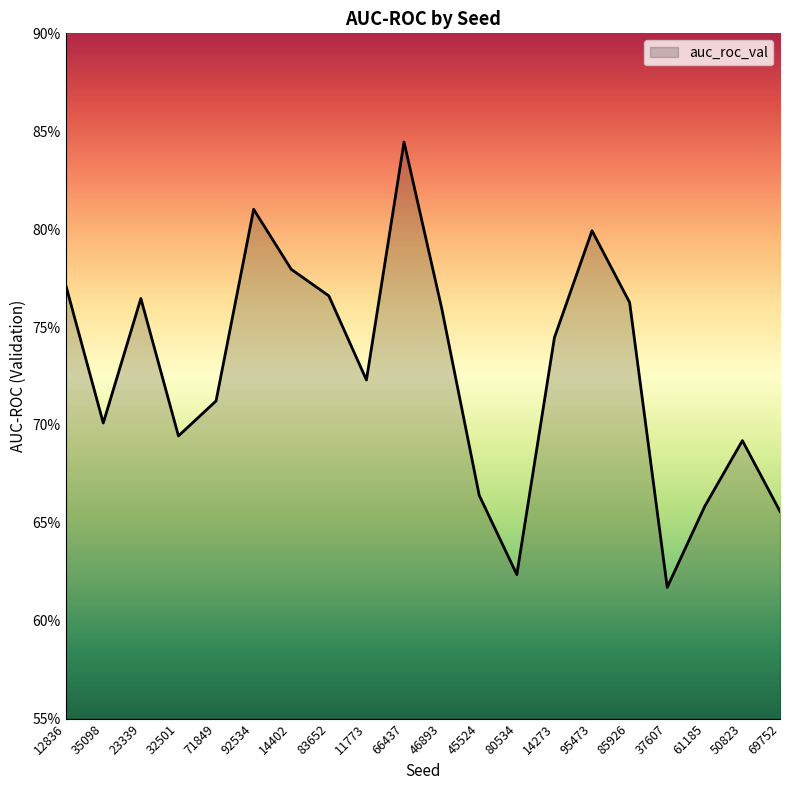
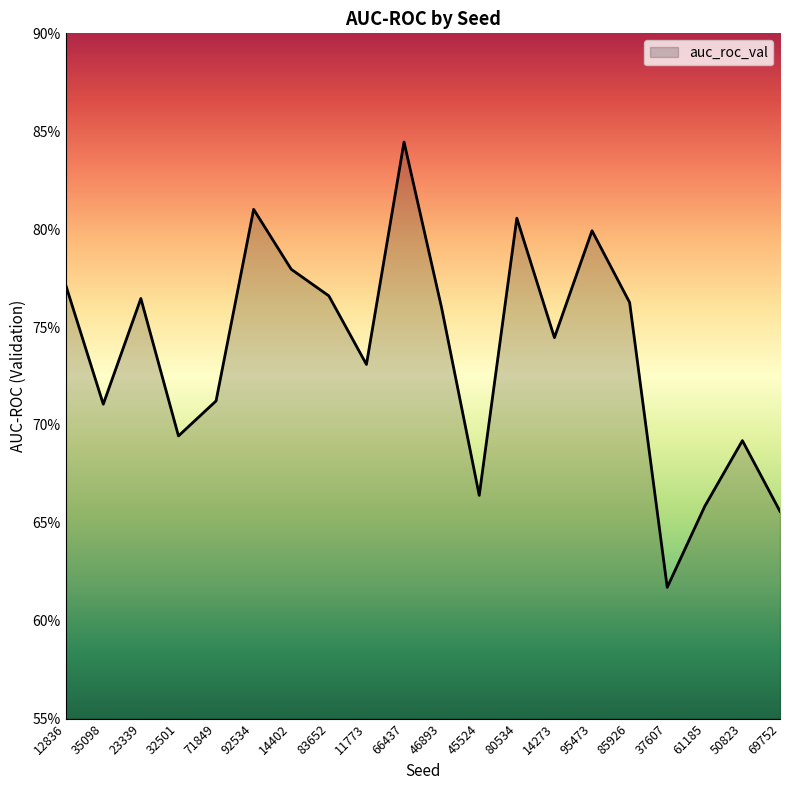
35098: 70.1% -> 71.1%
11773: 72.3% -> 73.1%
80534: 62.4% -> 80.6%
